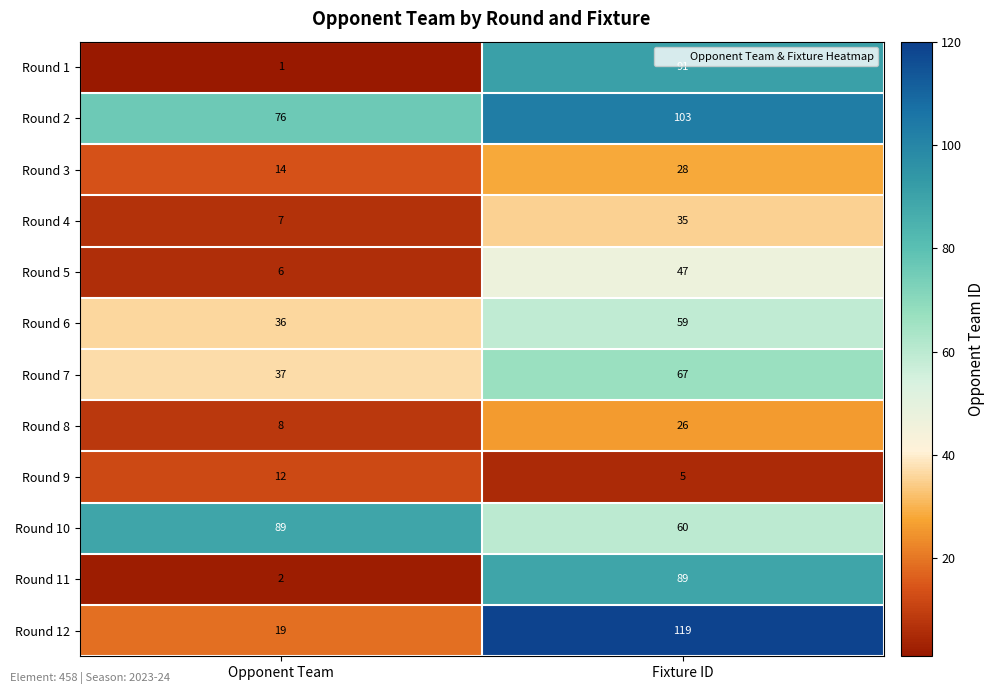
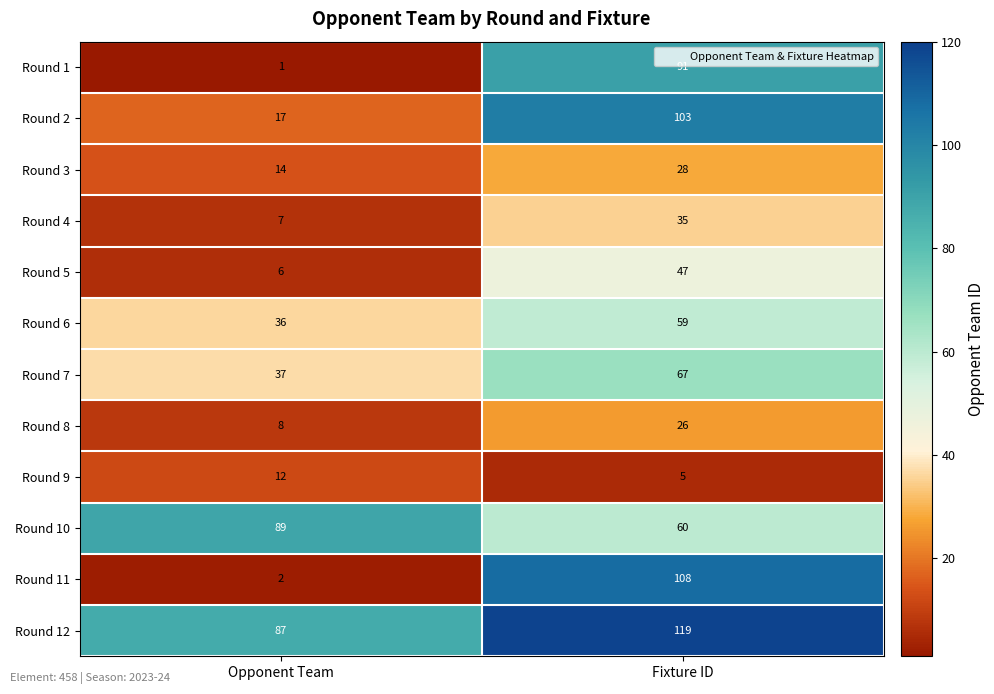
Round 2, Opponent Team: 76 -> 17
Round 11, Fixture ID: 89 -> 108
Round 12, Opponent Team: 19 -> 87
